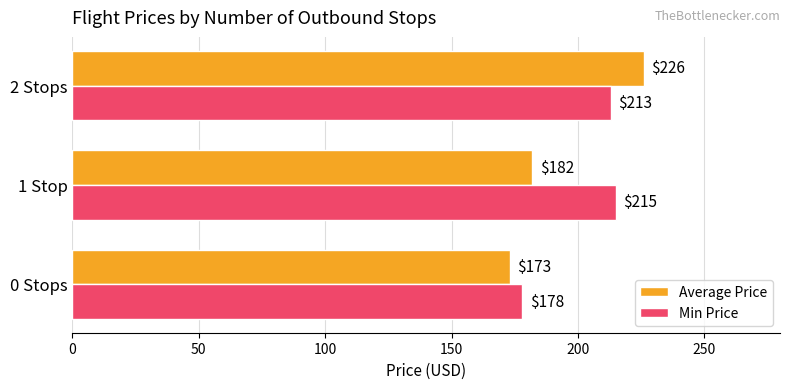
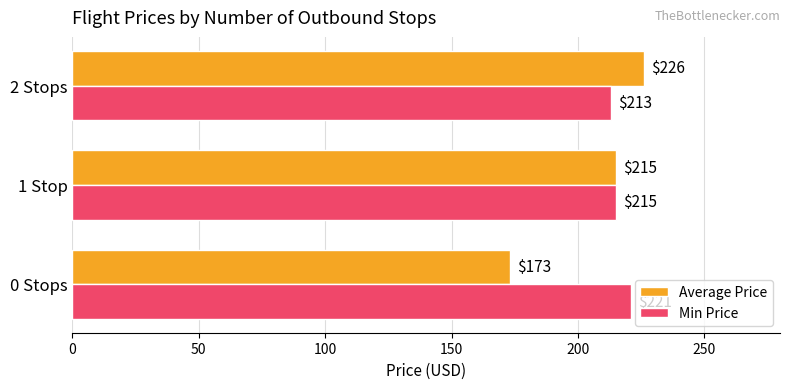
Average Price, 1 Stop: $182 -> $215
Min Price, 0 Stops: 178 -> 221
